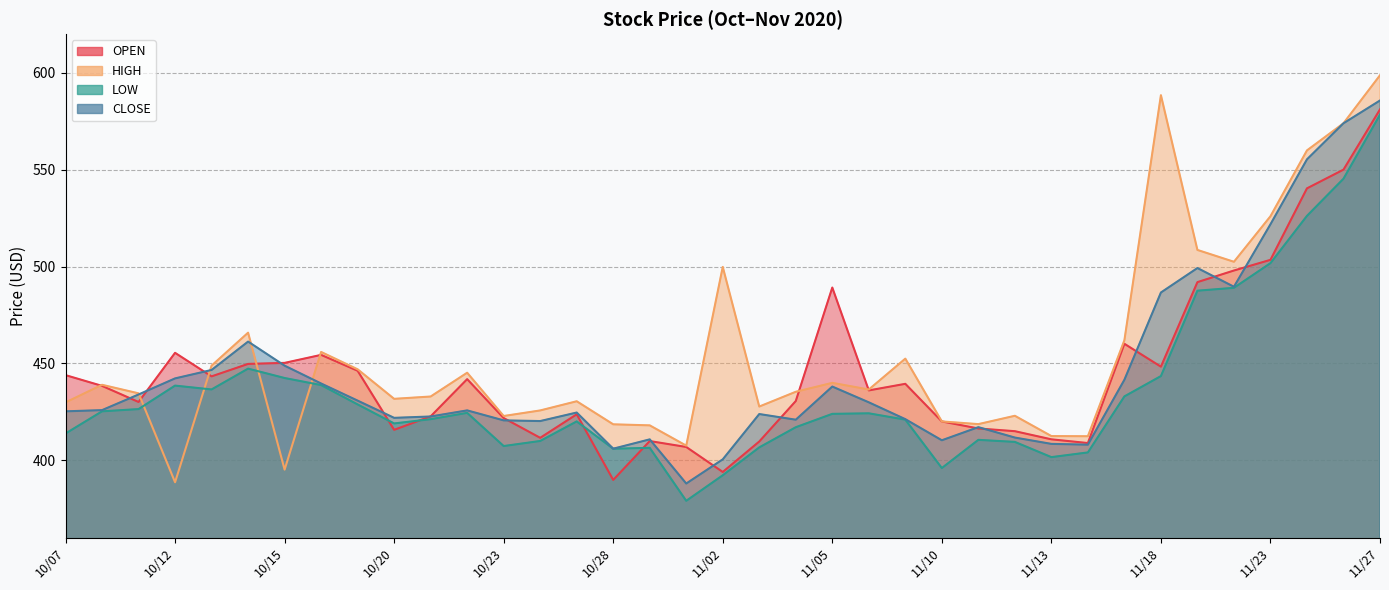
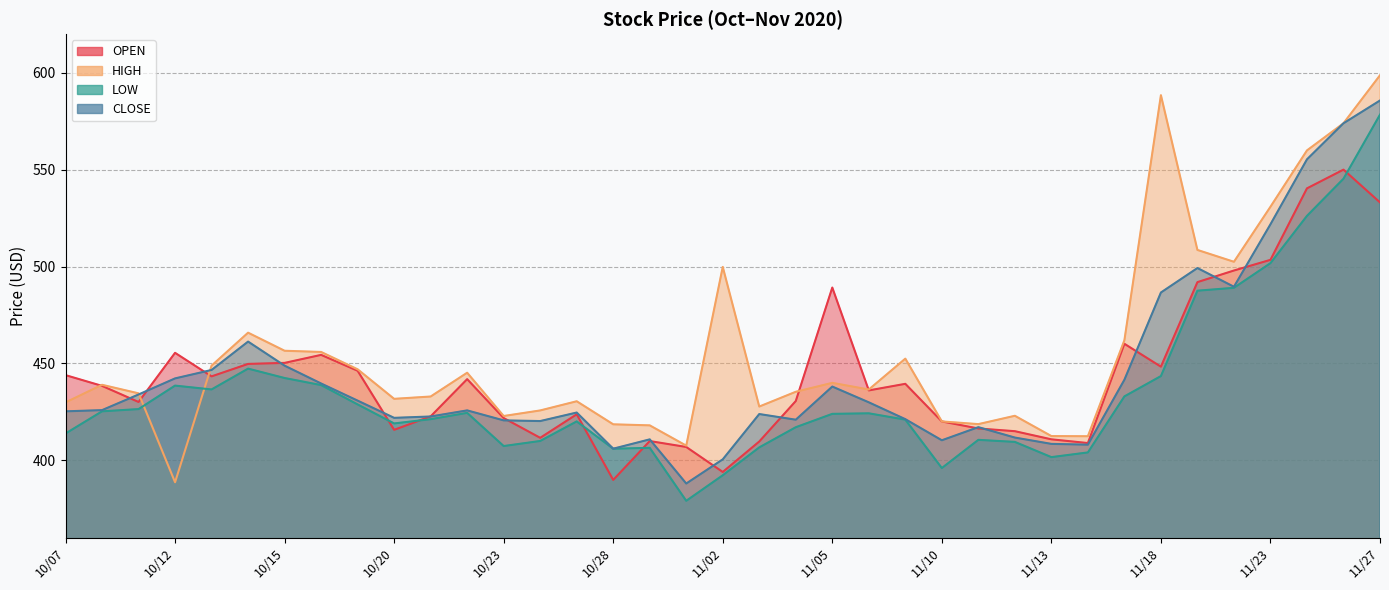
HIGH, 10/15: 395 -> 457
HIGH, 11/23: 526 -> 531
OPEN, 11/27: 581 -> 533
